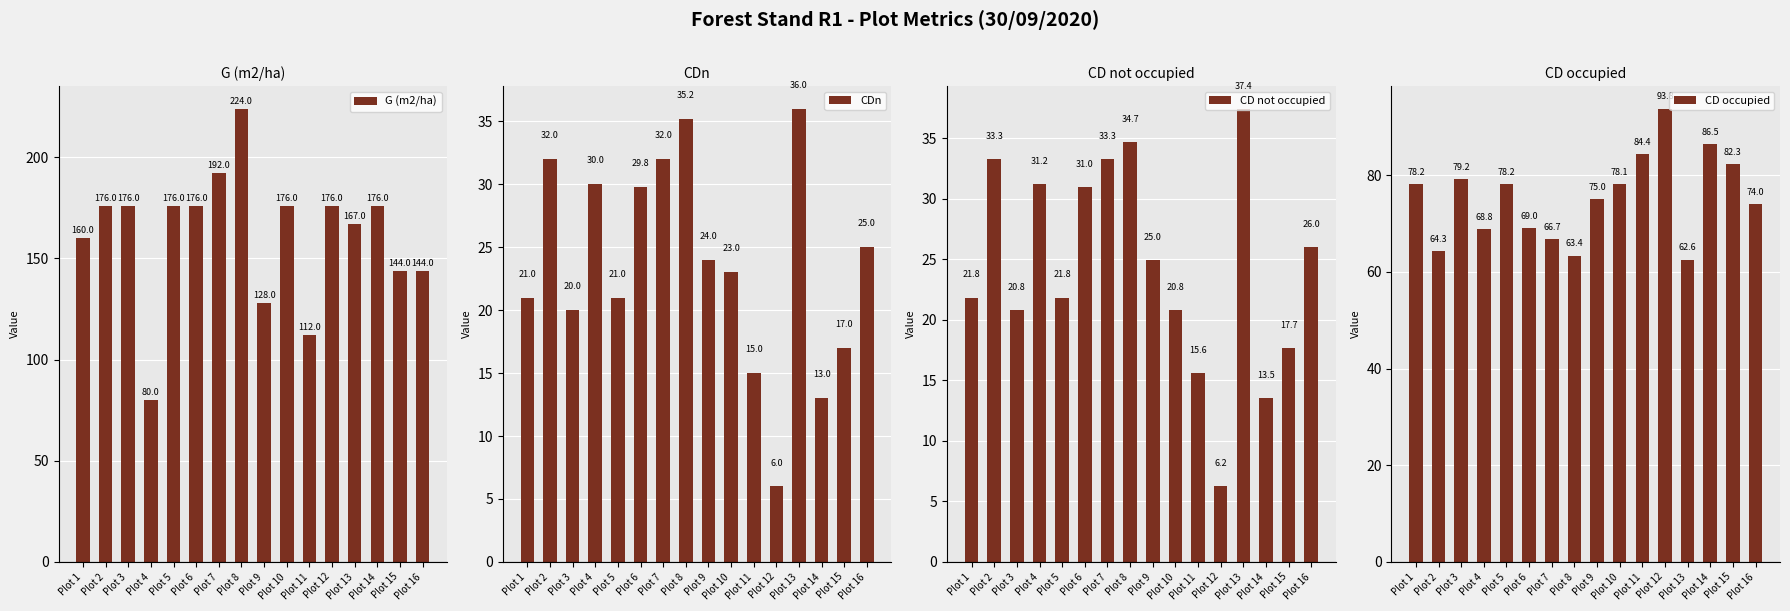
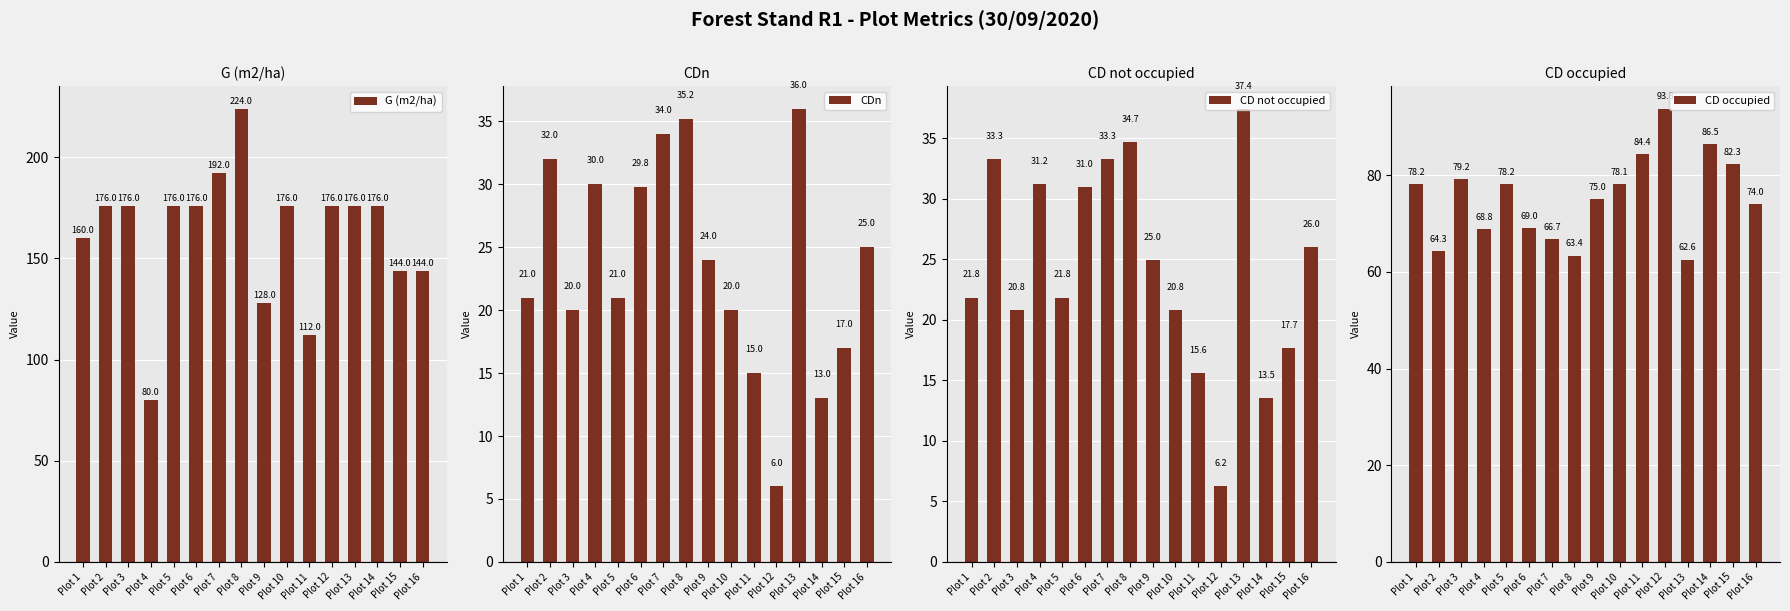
G (m2/ha), Plot 13: 167.0 -> 176.0
CDn, Plot 7: 32.0 -> 34.0
CDn, Plot 10: 23.0 -> 20.0
